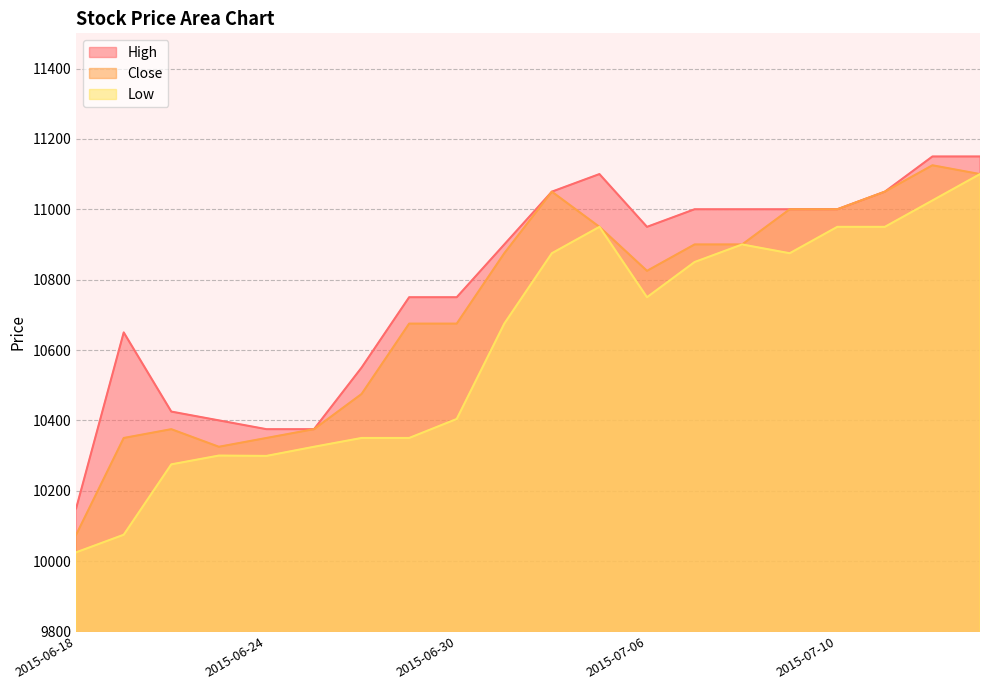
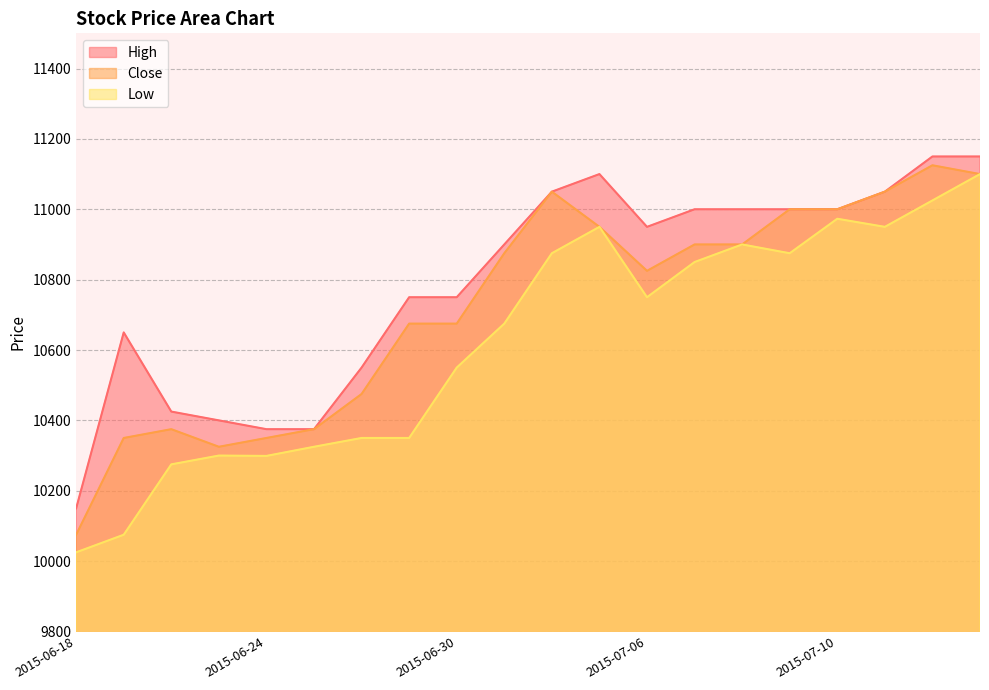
Low, 2015-06-30: 10400 -> 10550
Low, 2015-07-10: 10950 -> 10970
